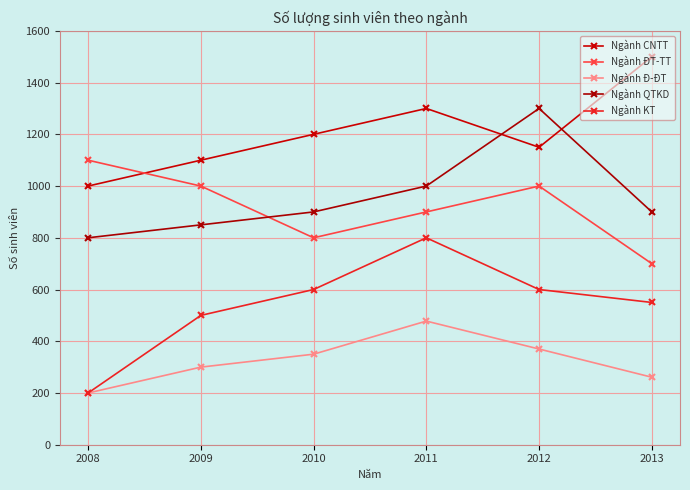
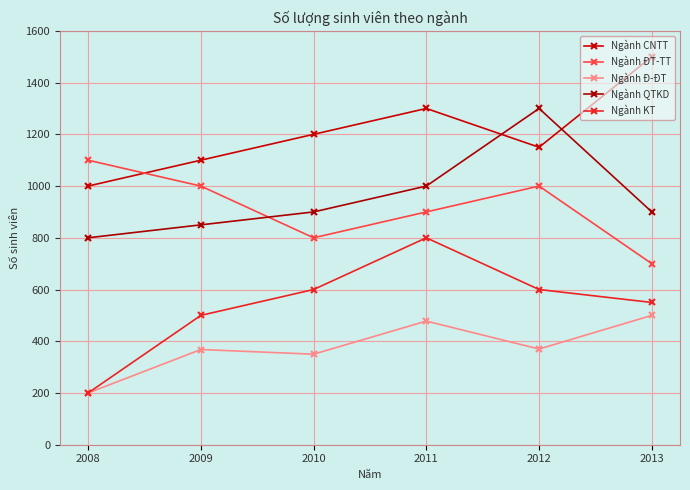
Ngành Đ-ĐT, 2009: 300 -> 370
Ngành Đ-ĐT, 2013: 260 -> 500
